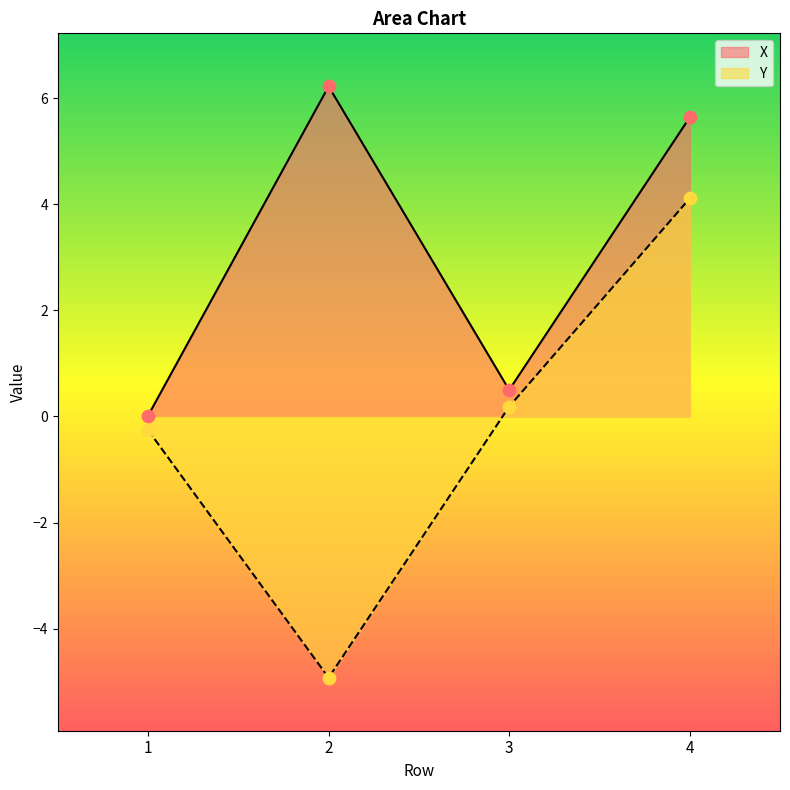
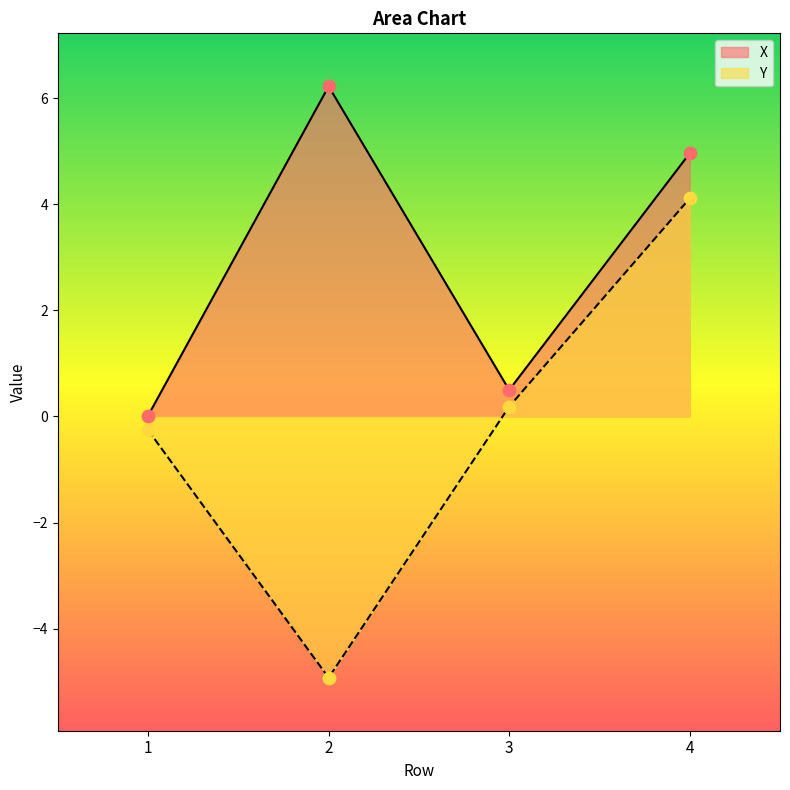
X, 4: 5.6 -> 5.0
